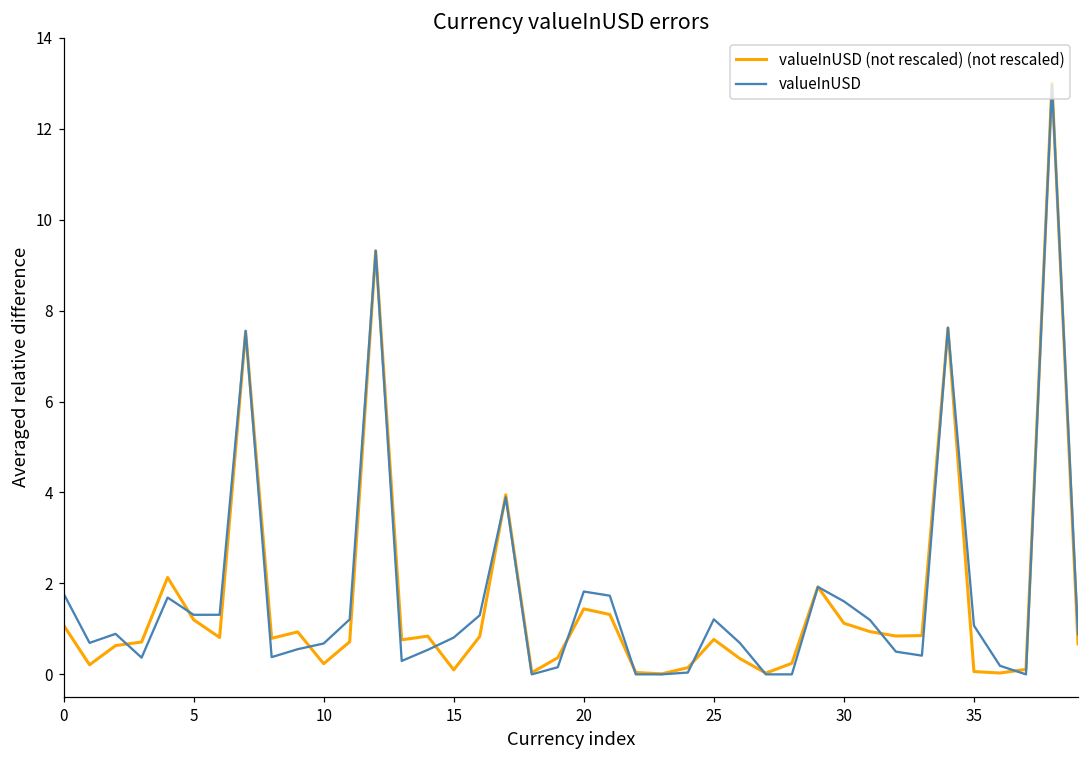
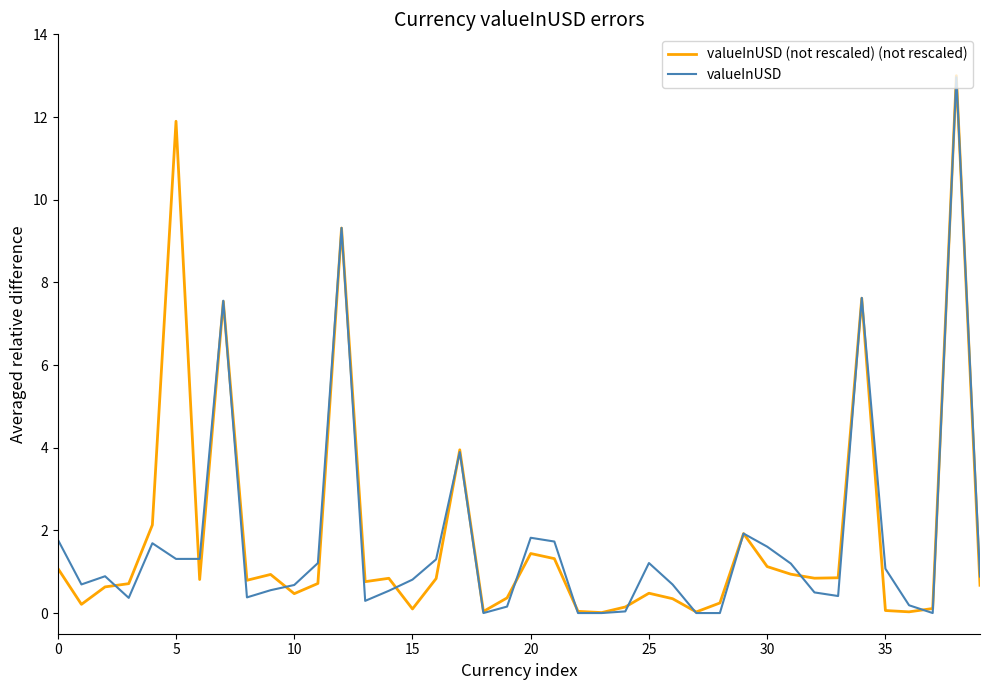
valueInUSD (not rescaled) (not rescaled), 5: 1.2 -> 11.9
valueInUSD (not rescaled) (not rescaled), 10: 0.2 -> 0.5
valueInUSD (not rescaled) (not rescaled), 25: 0.8 -> 0.5
